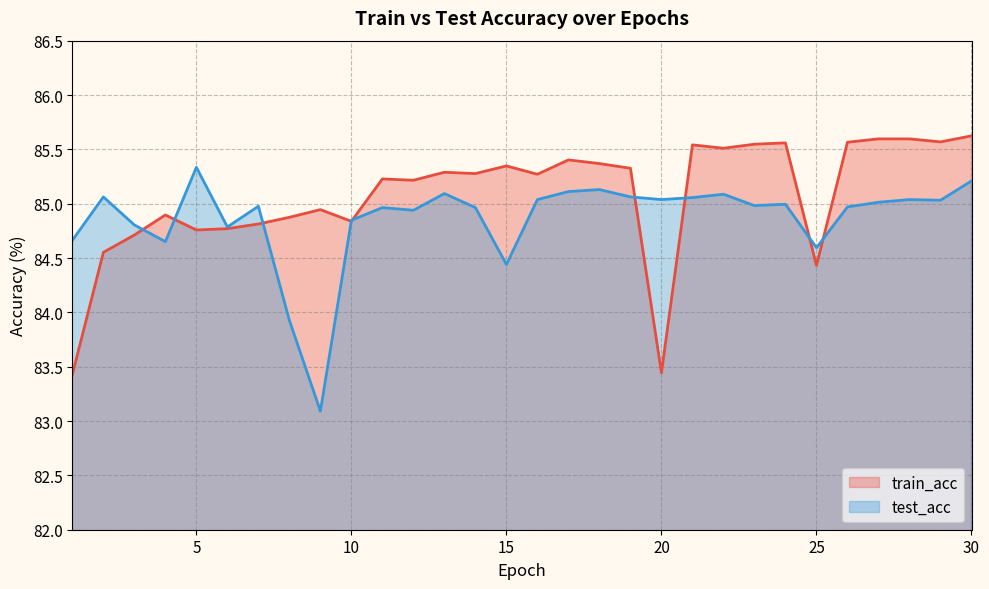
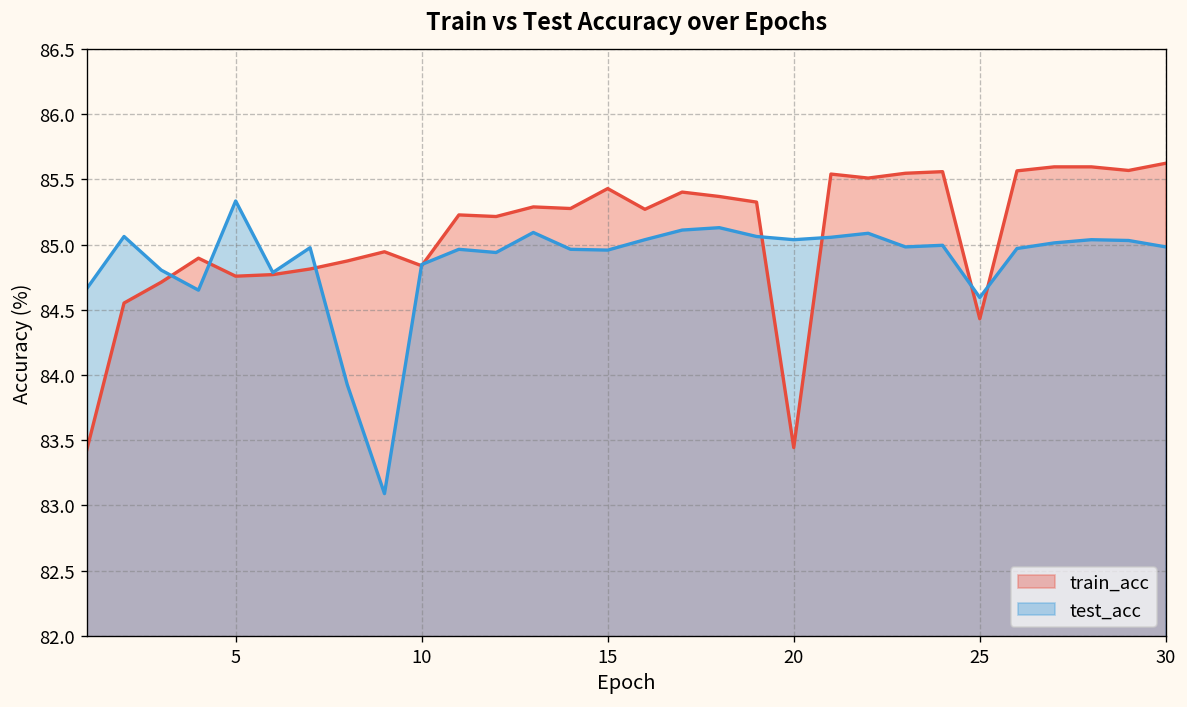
train_acc, 15: 85.35 -> 85.43
test_acc, 15: 84.44 -> 84.96
test_acc, 30: 85.21 -> 84.98
